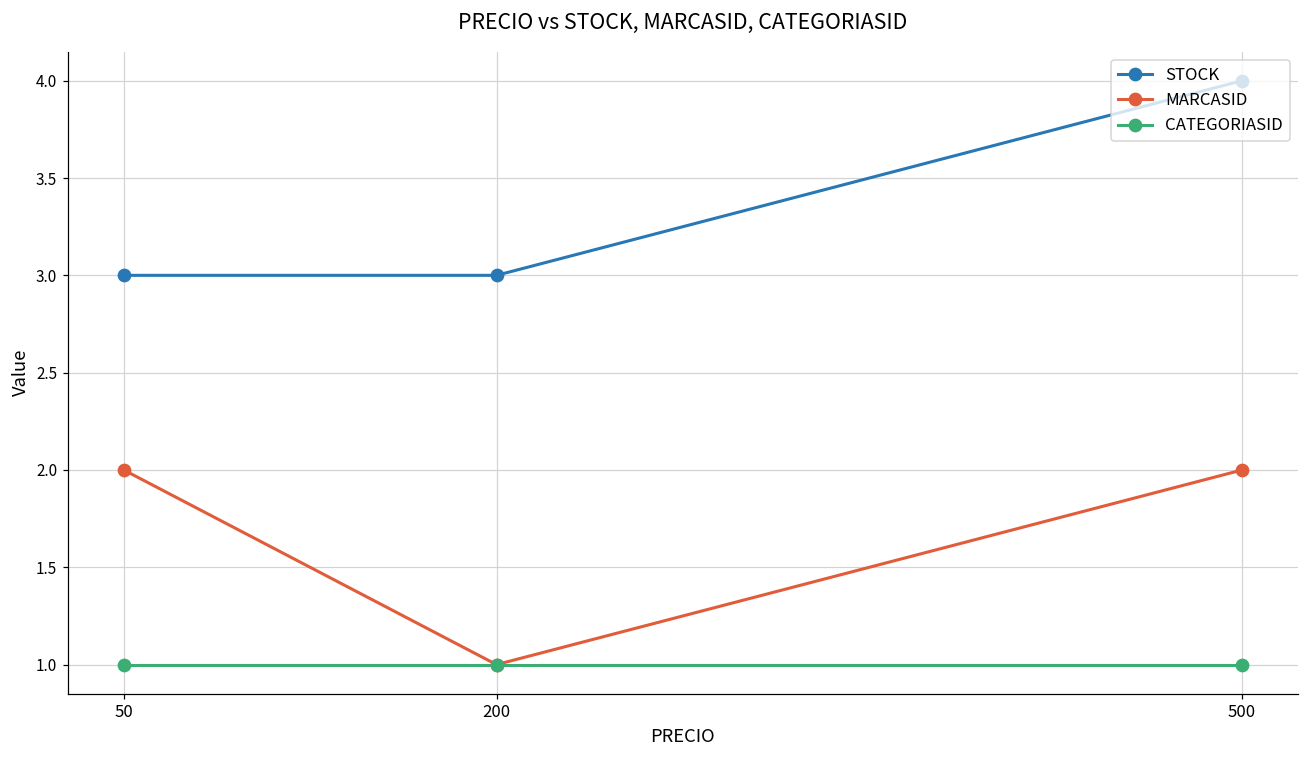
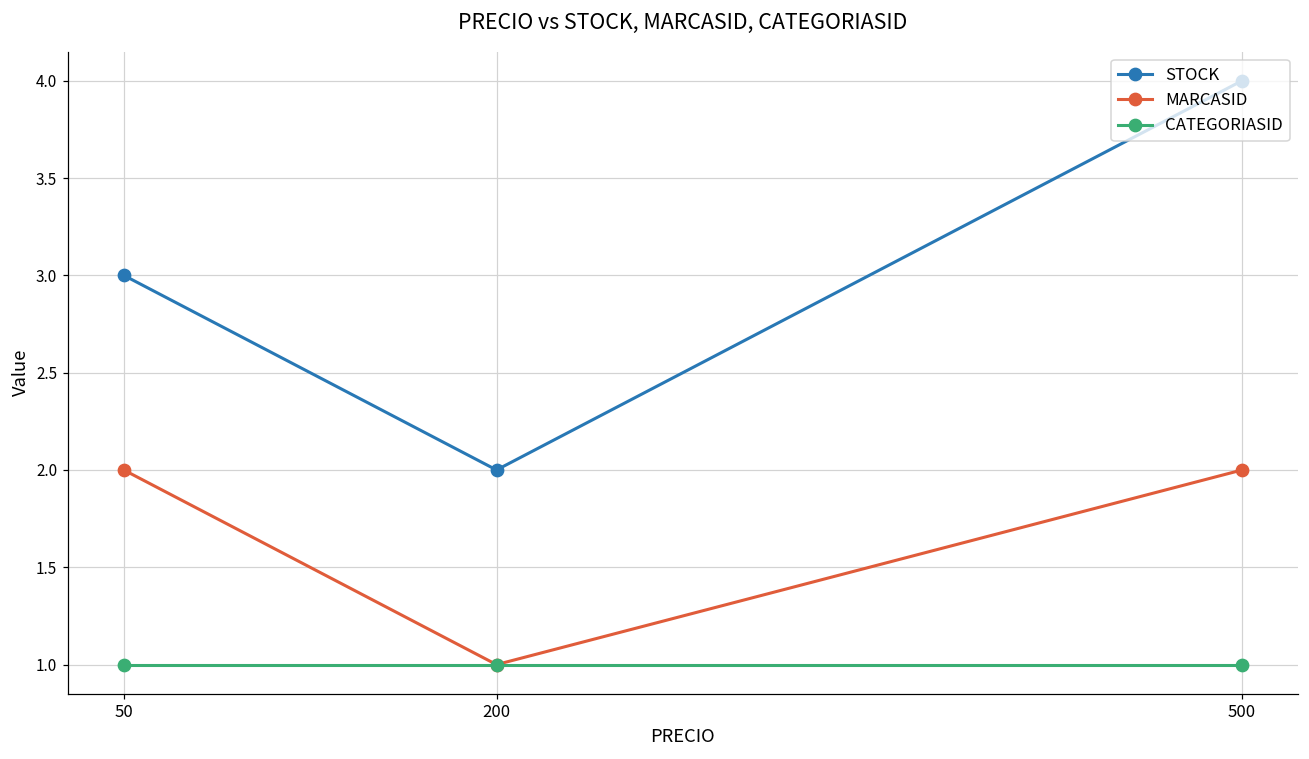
STOCK, 200: 3 -> 2
